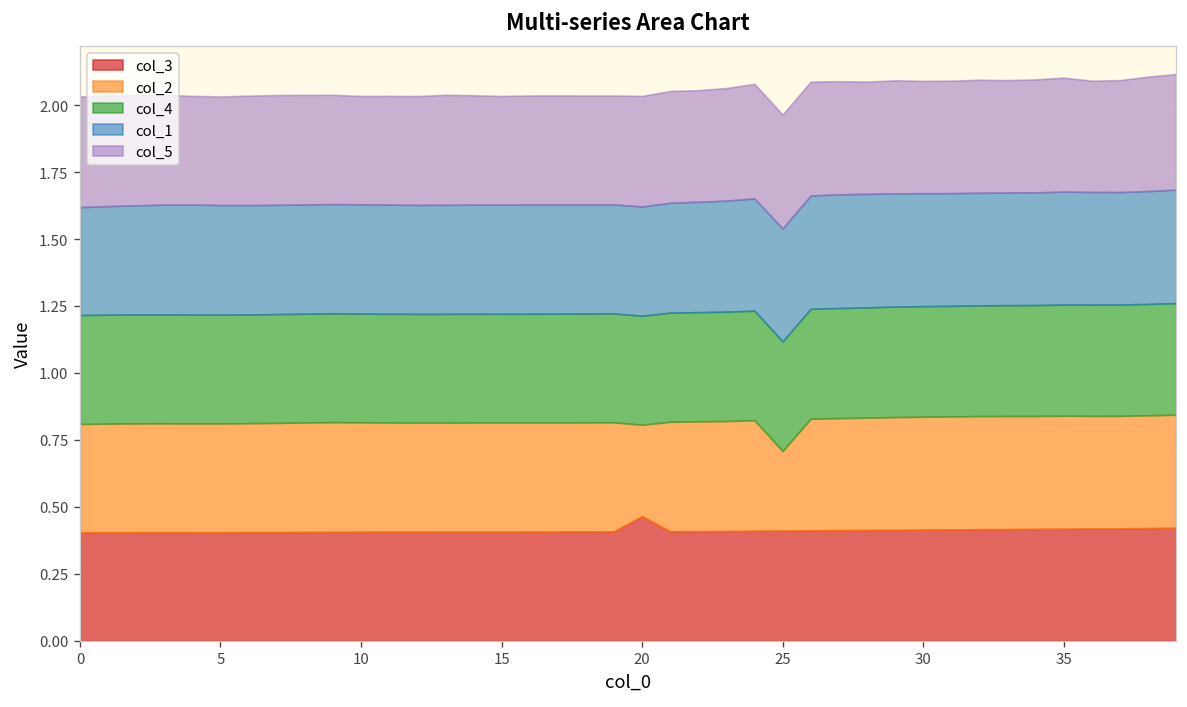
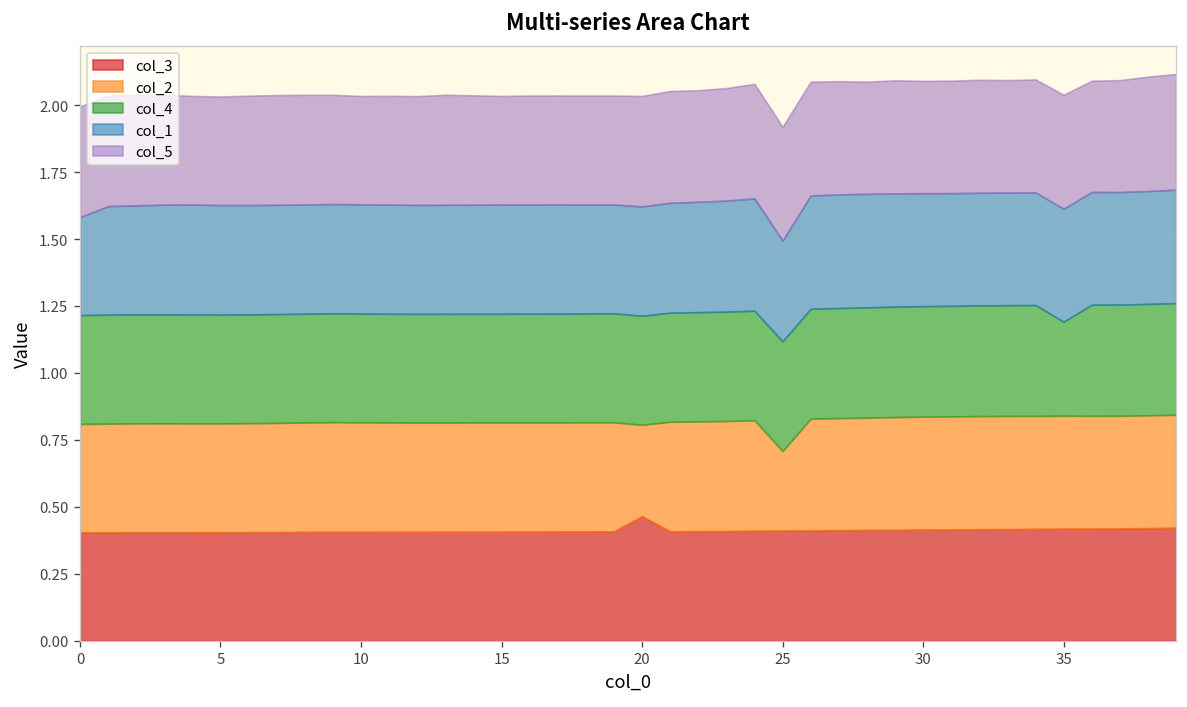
col_1, 0: 0.40 -> 0.37
col_1, 25: 0.42 -> 0.38
col_4, 35: 0.41 -> 0.35
